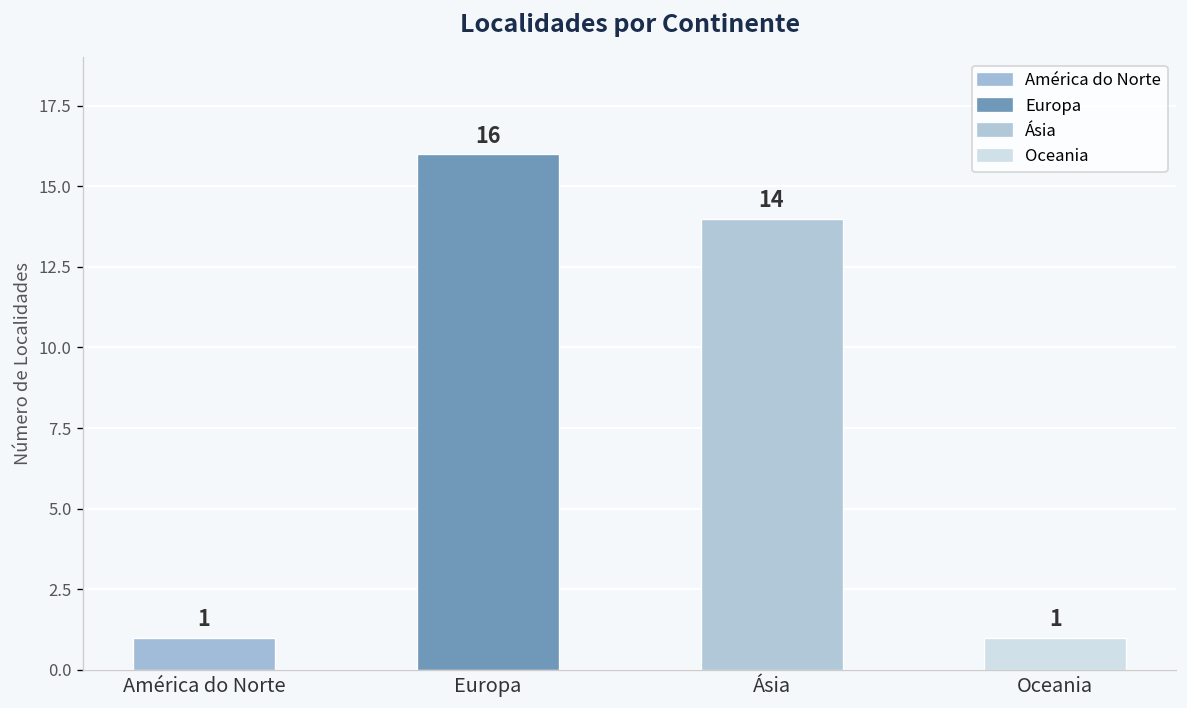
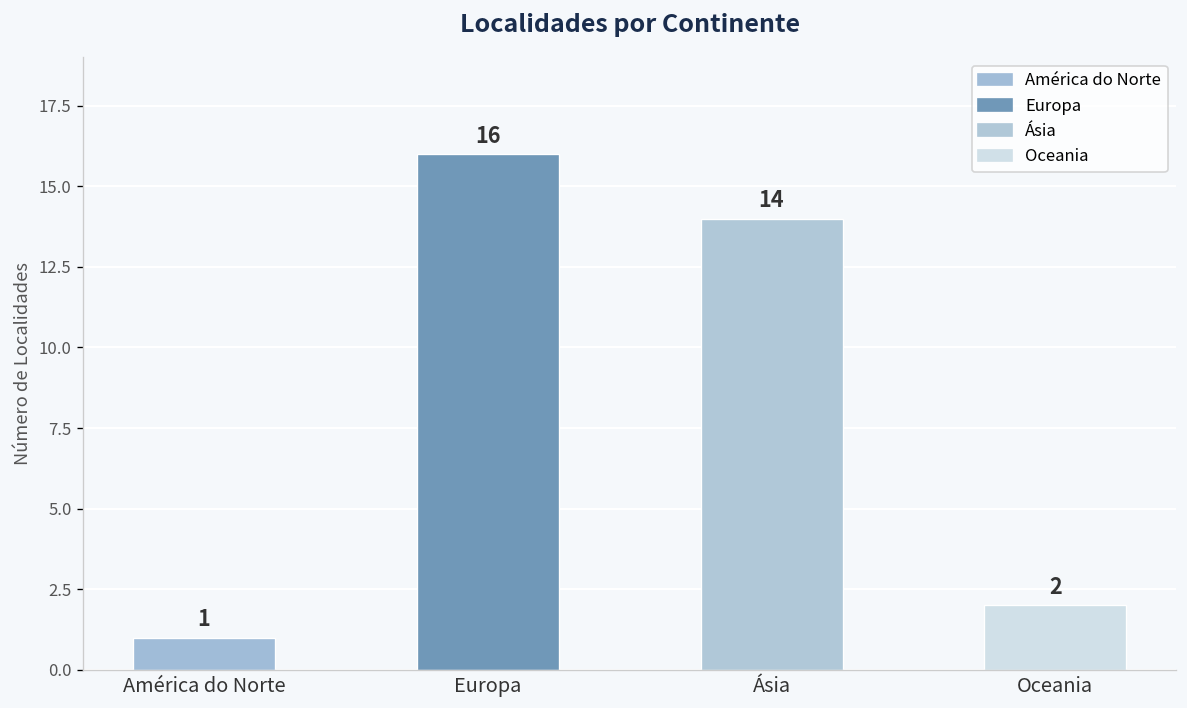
Oceania: 1 -> 2
